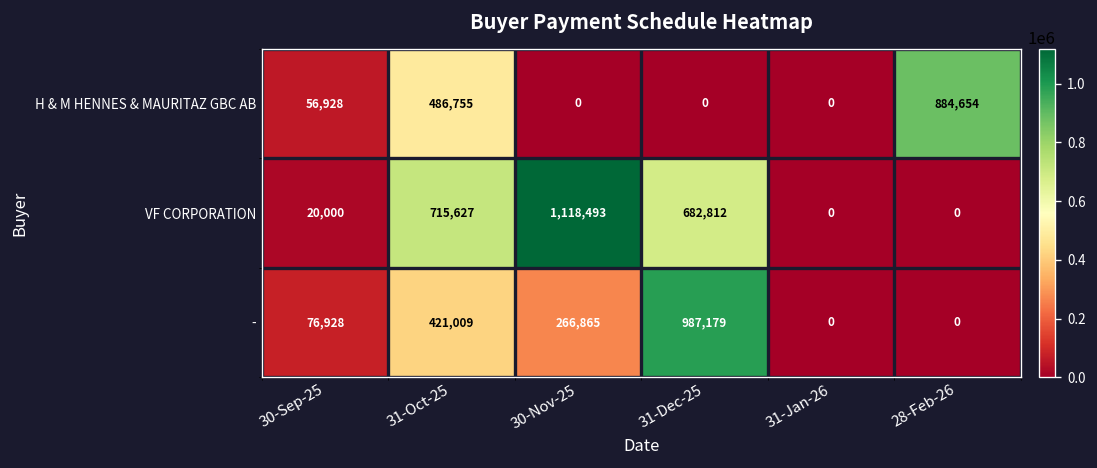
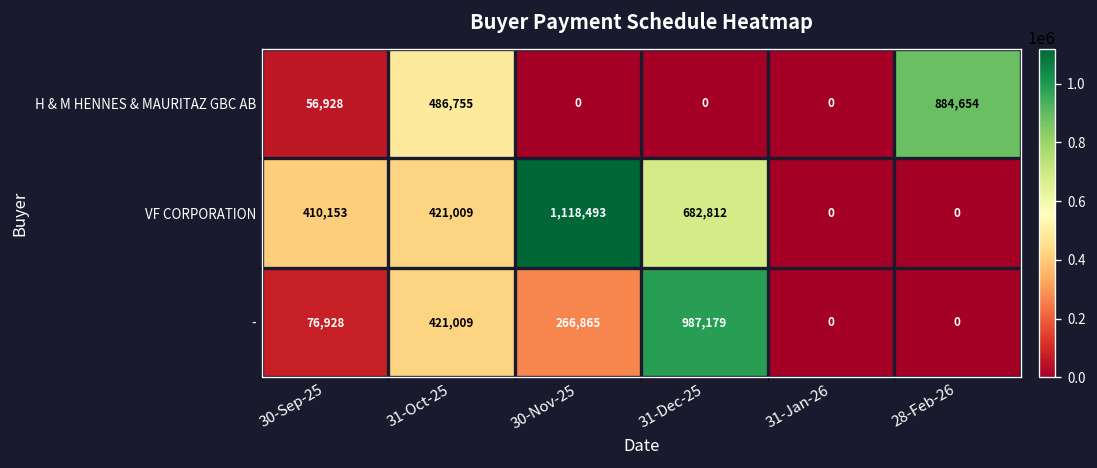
VF CORPORATION, 30-Sep-25: 20,000 -> 410,153
VF CORPORATION, 31-Oct-25: 715,627 -> 421,009
